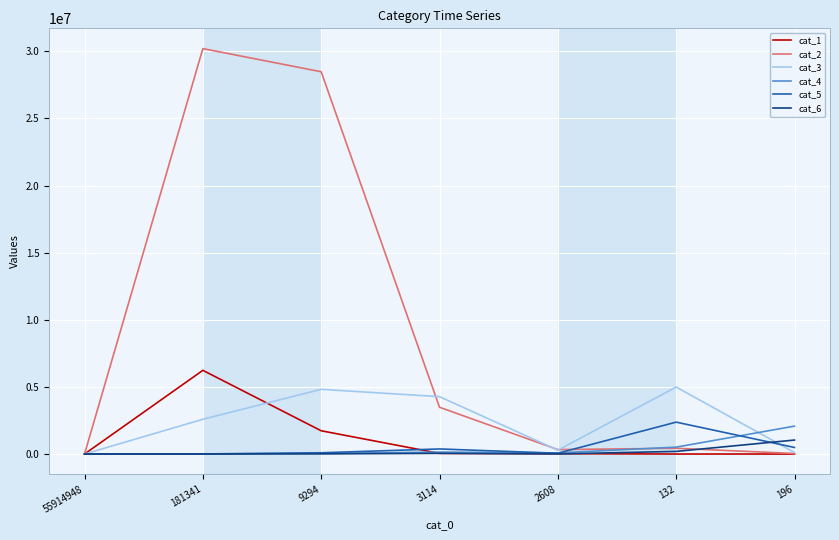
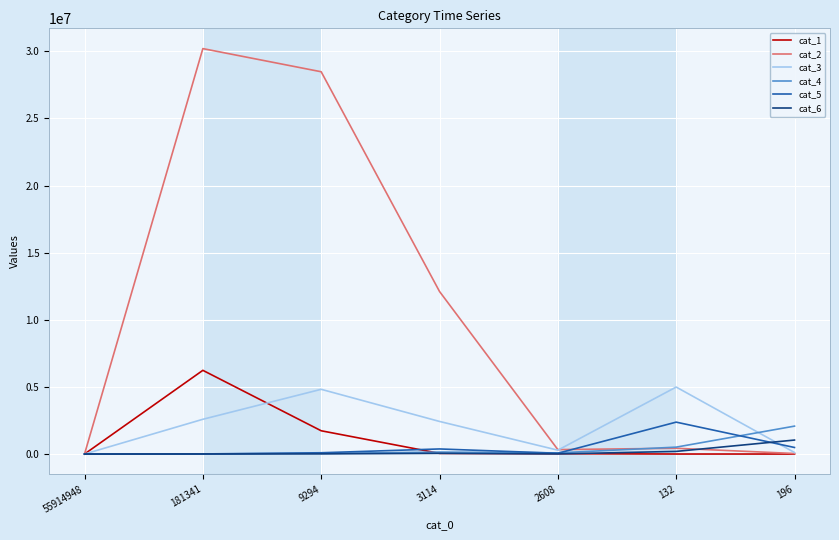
cat_2, 3114: 3500000 -> 12100000
cat_3, 3114: 4300000 -> 2400000
